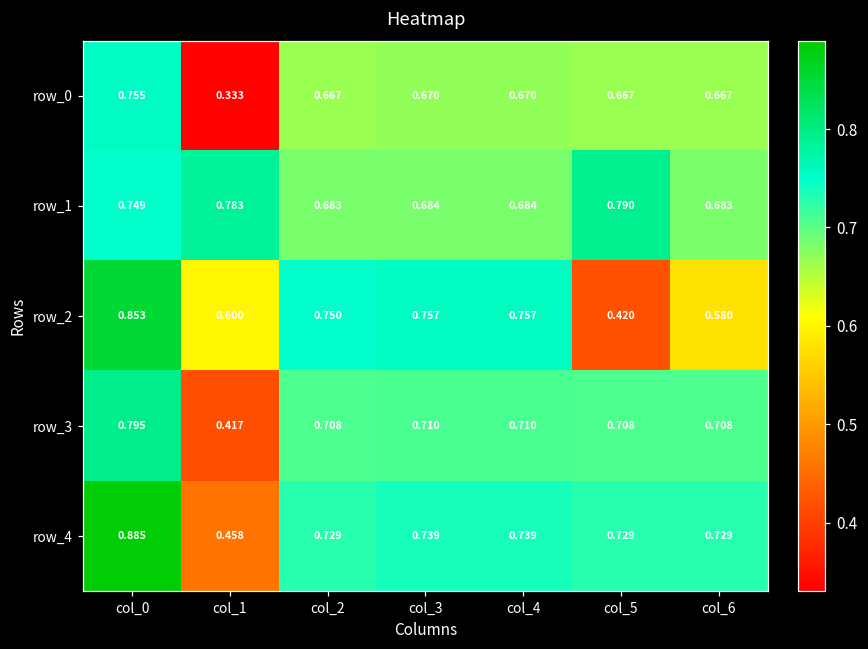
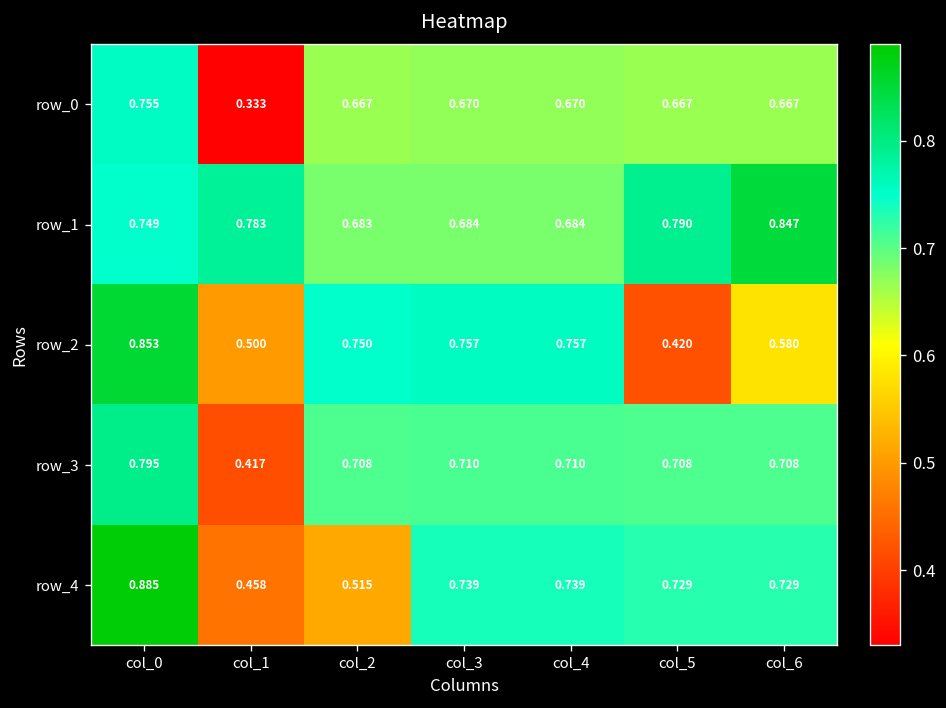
row_1, col_6: 0.683 -> 0.847
row_2, col_1: 0.600 -> 0.500
row_4, col_2: 0.729 -> 0.515
